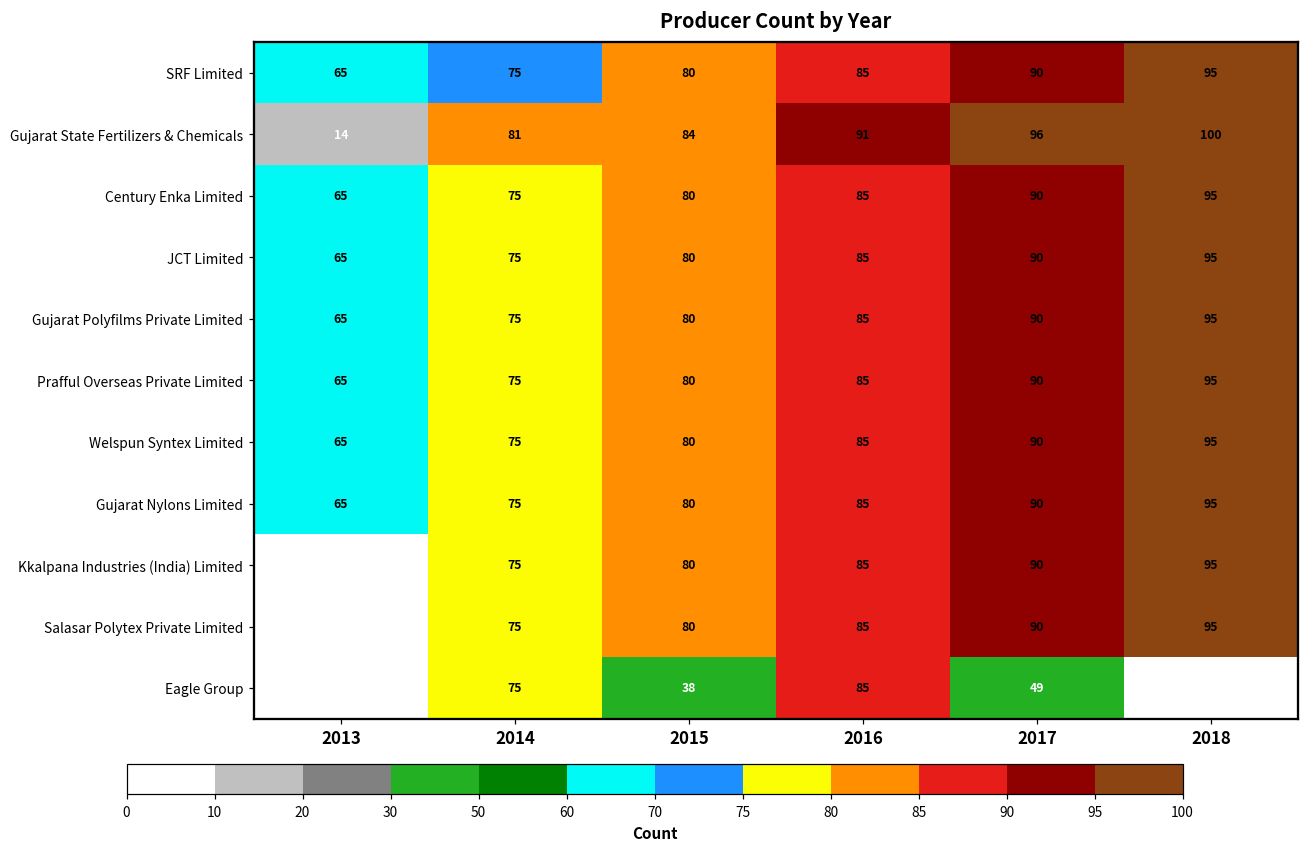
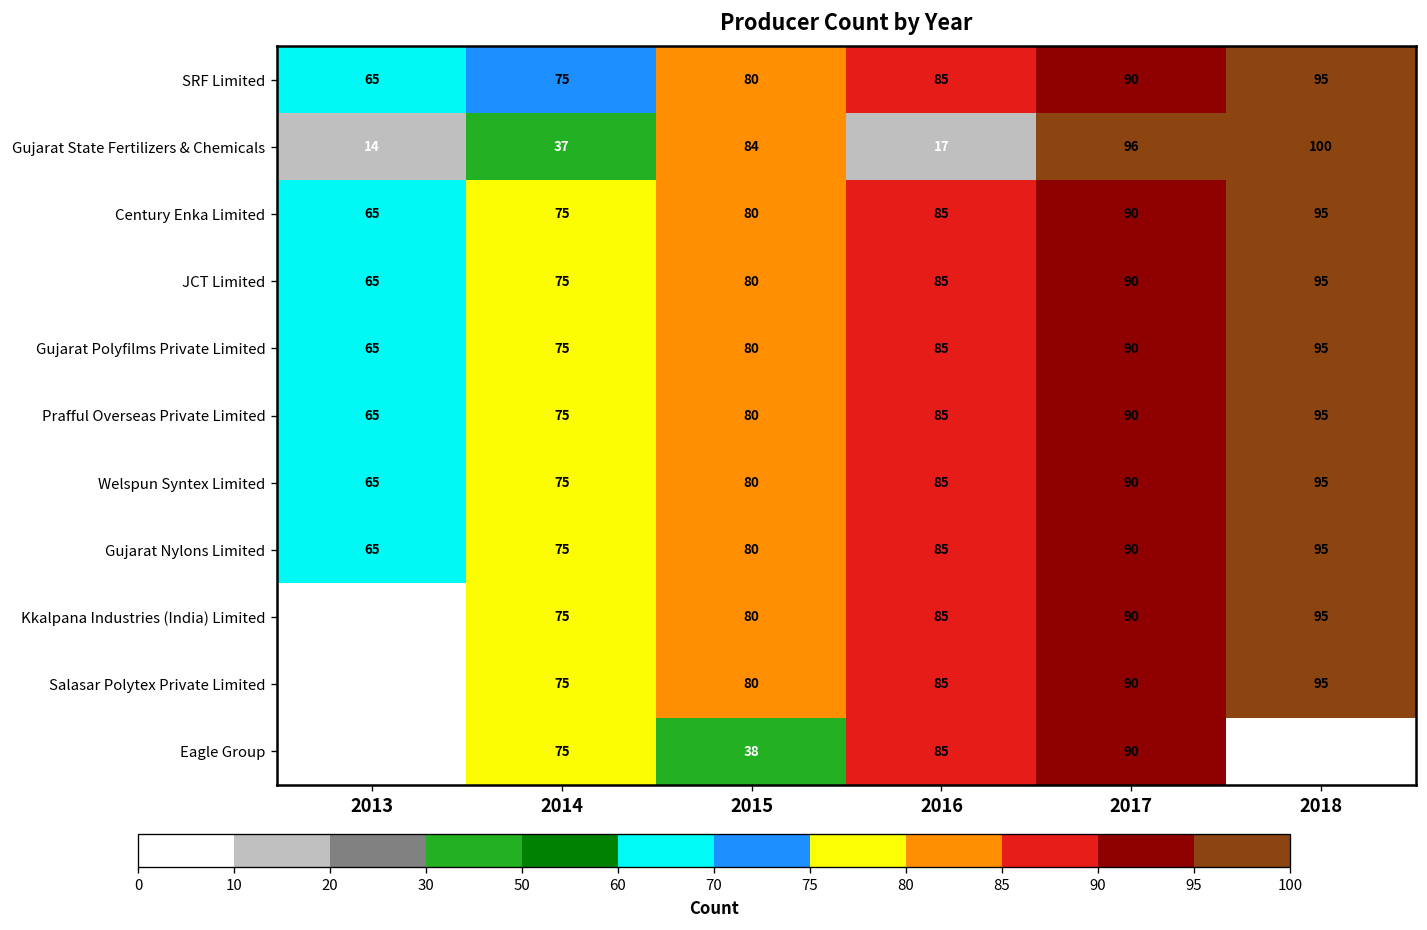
Producer Count by Year, Gujarat State Fertilizers & Chemicals, 2014: 81 -> 37
Producer Count by Year, Gujarat State Fertilizers & Chemicals, 2016: 91 -> 17
Producer Count by Year, Eagle Group, 2017: 49 -> 90
